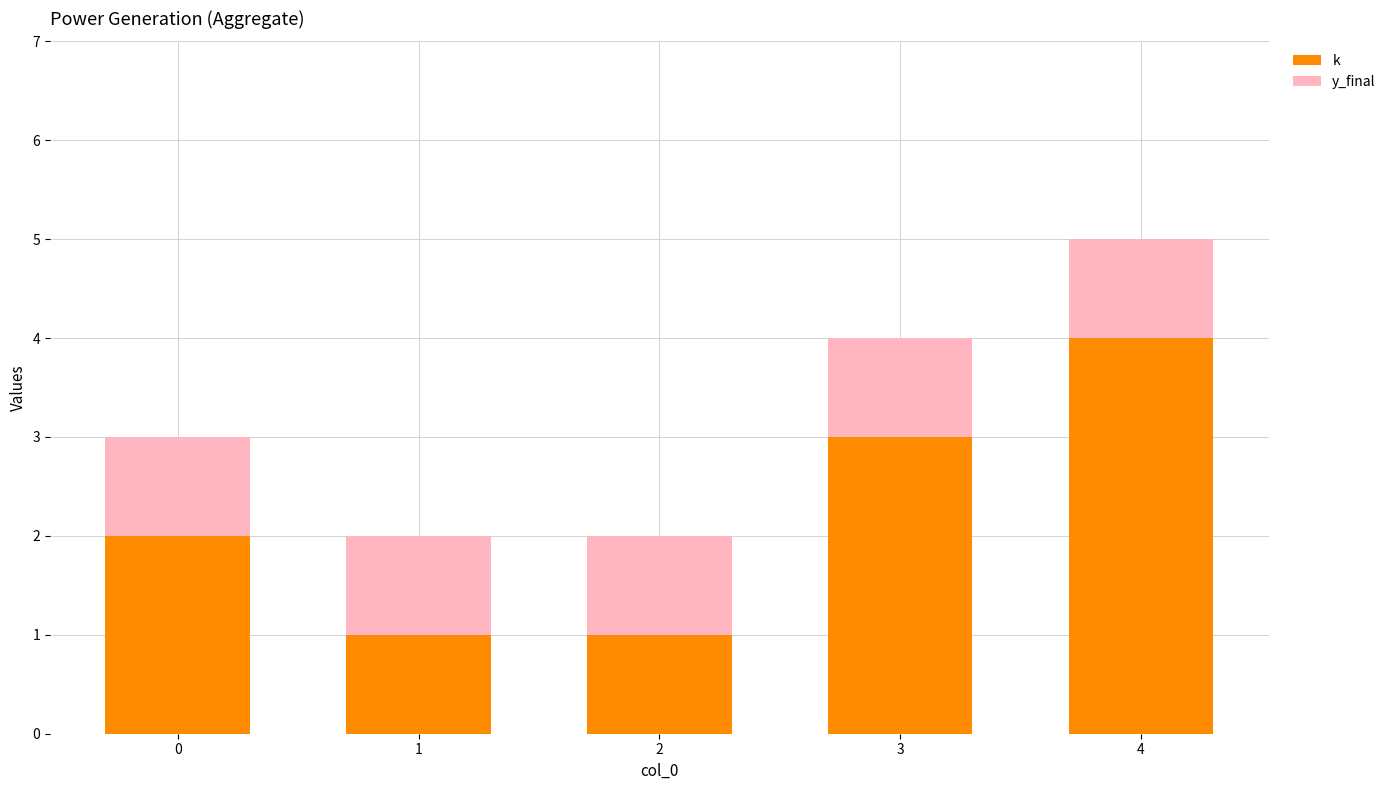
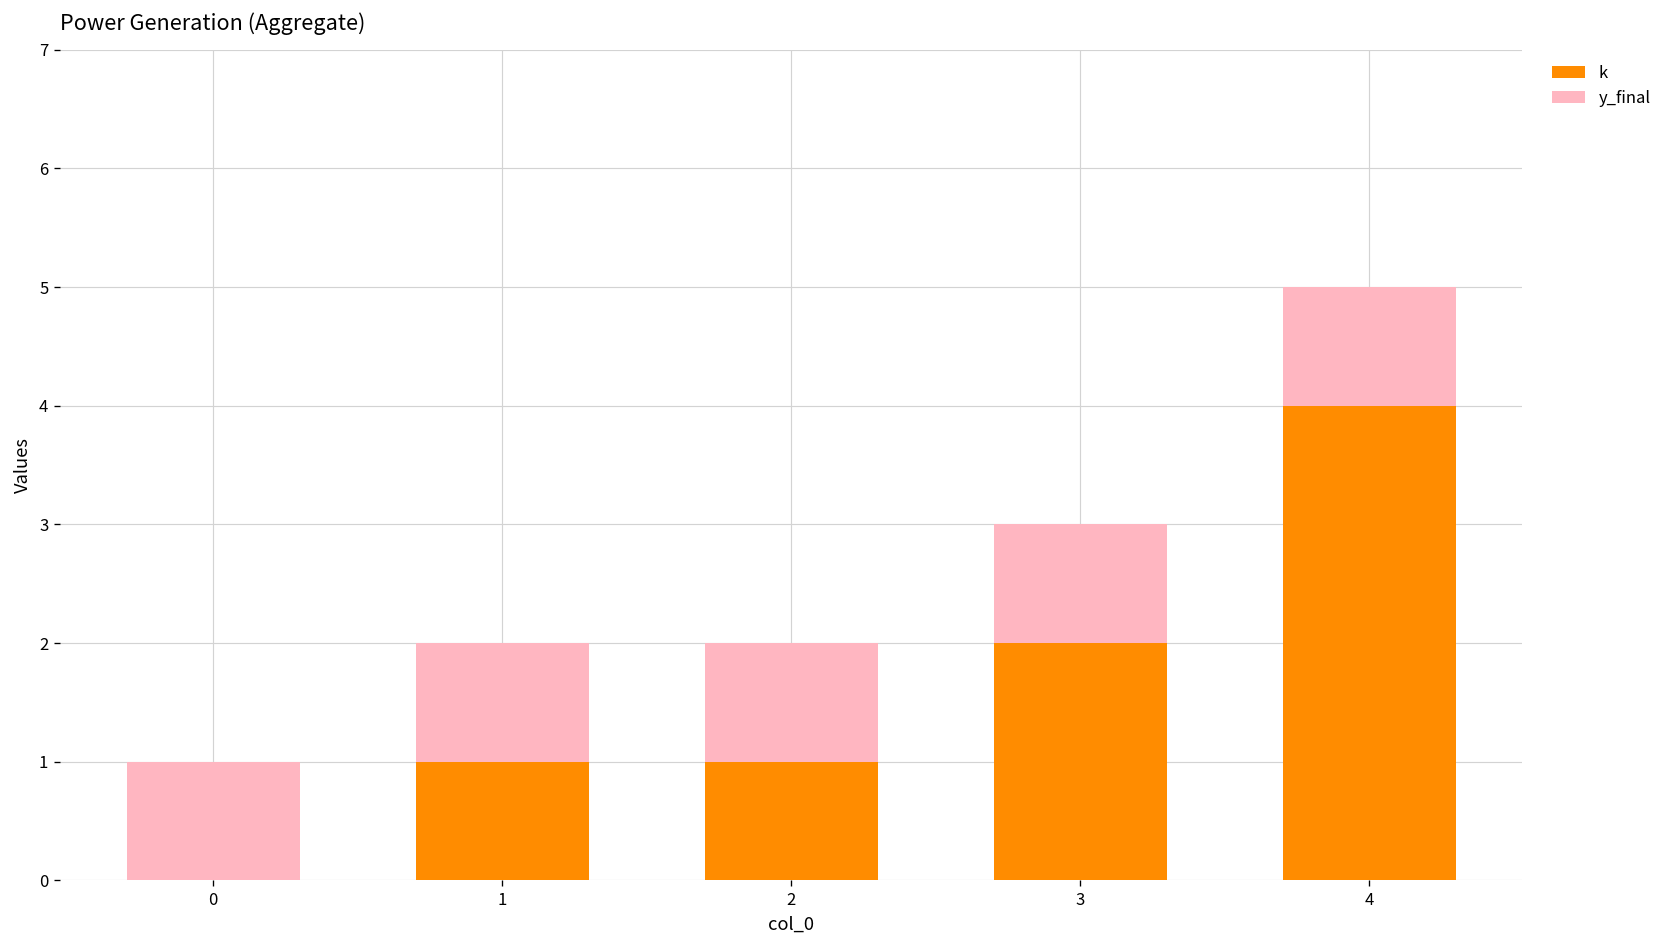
k, 0: 2 -> 0
k, 3: 3 -> 2
